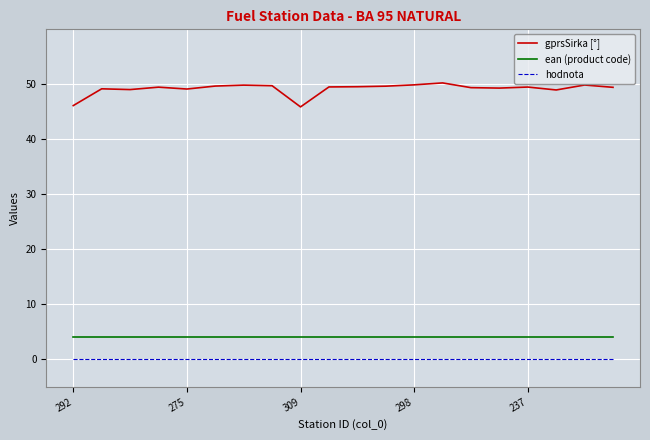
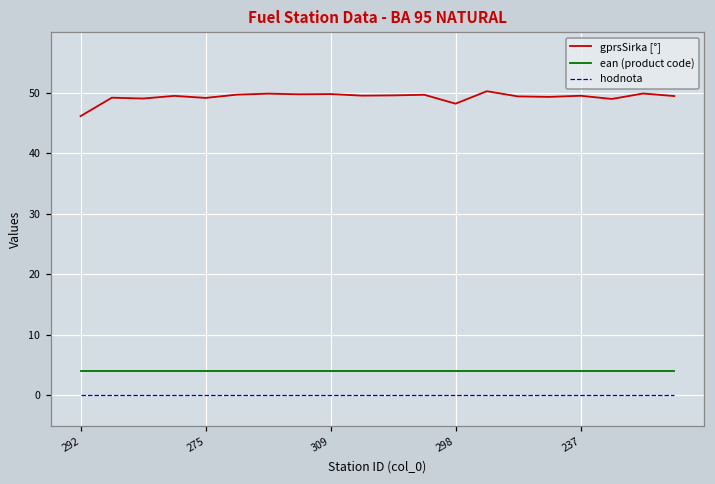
gprsSirka [°], 309: 46 -> 50
gprsSirka [°], 298: 50 -> 48
